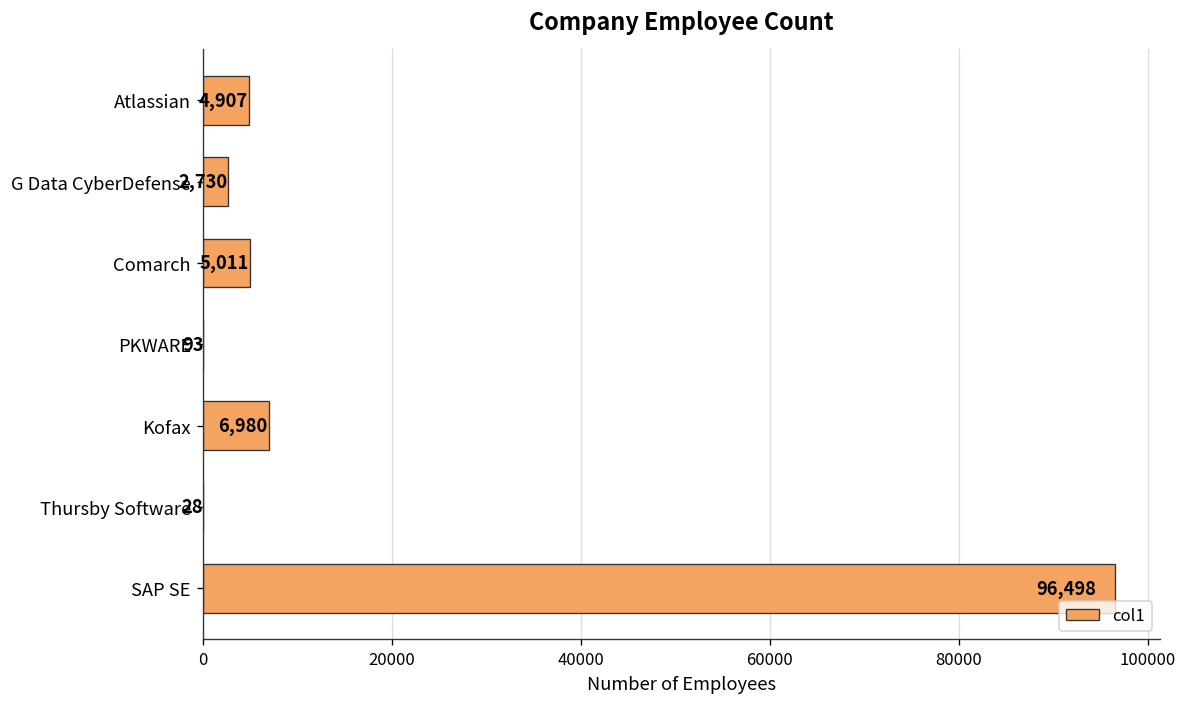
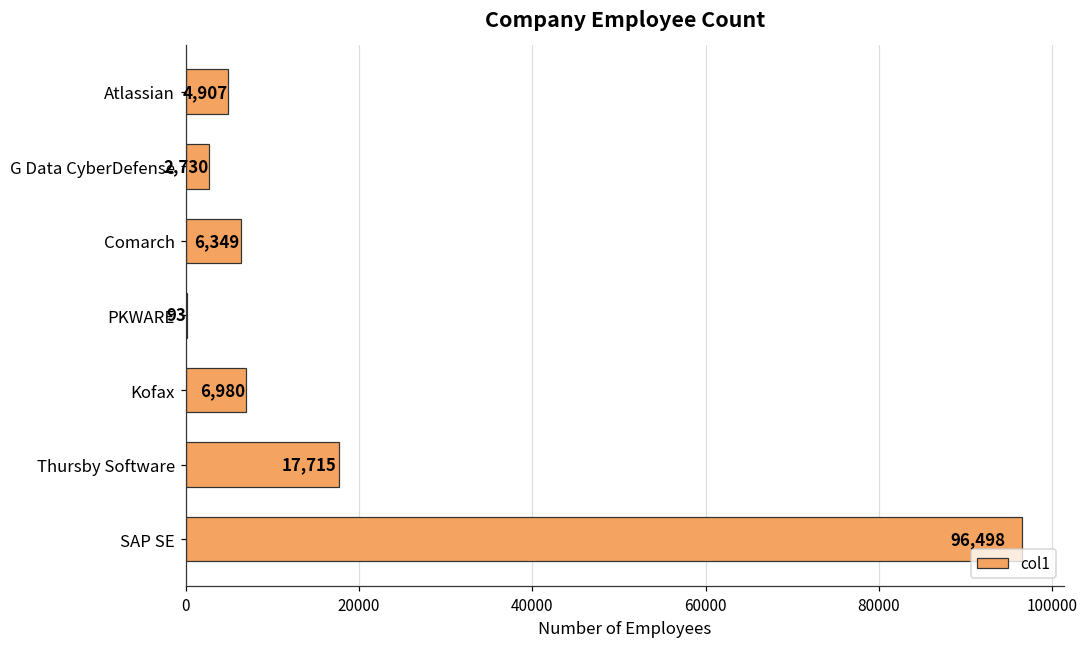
Comarch: 5,011 -> 6,349
Thursby Software: 28 -> 17,715
